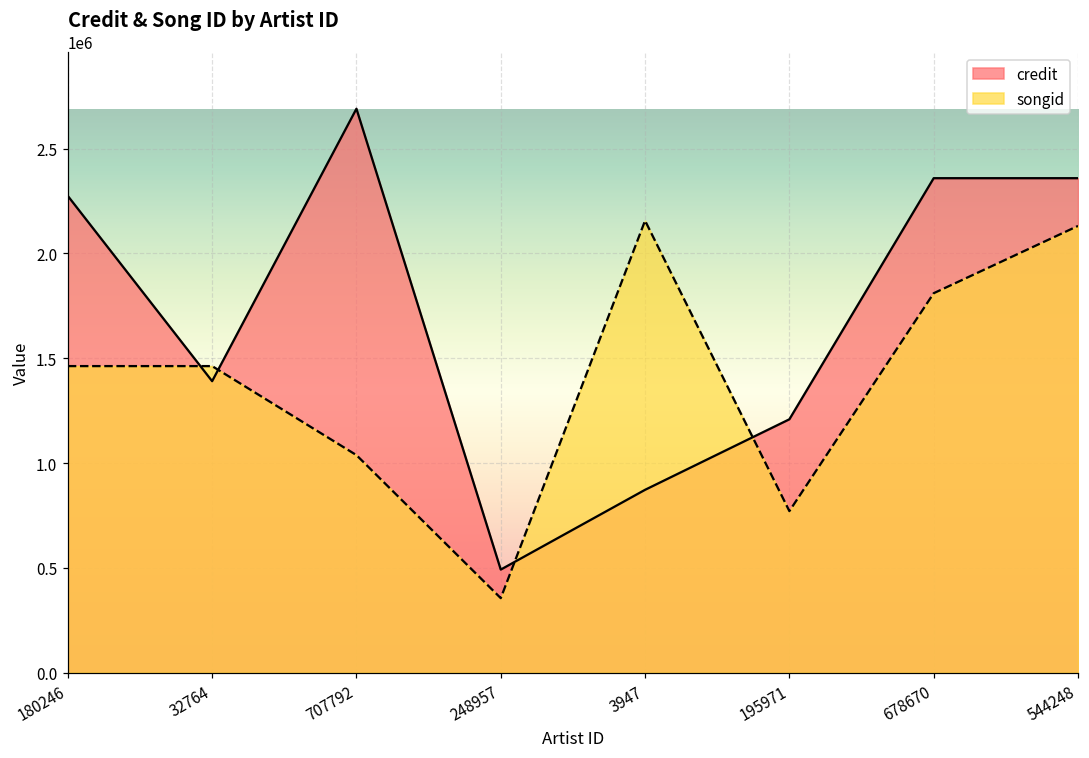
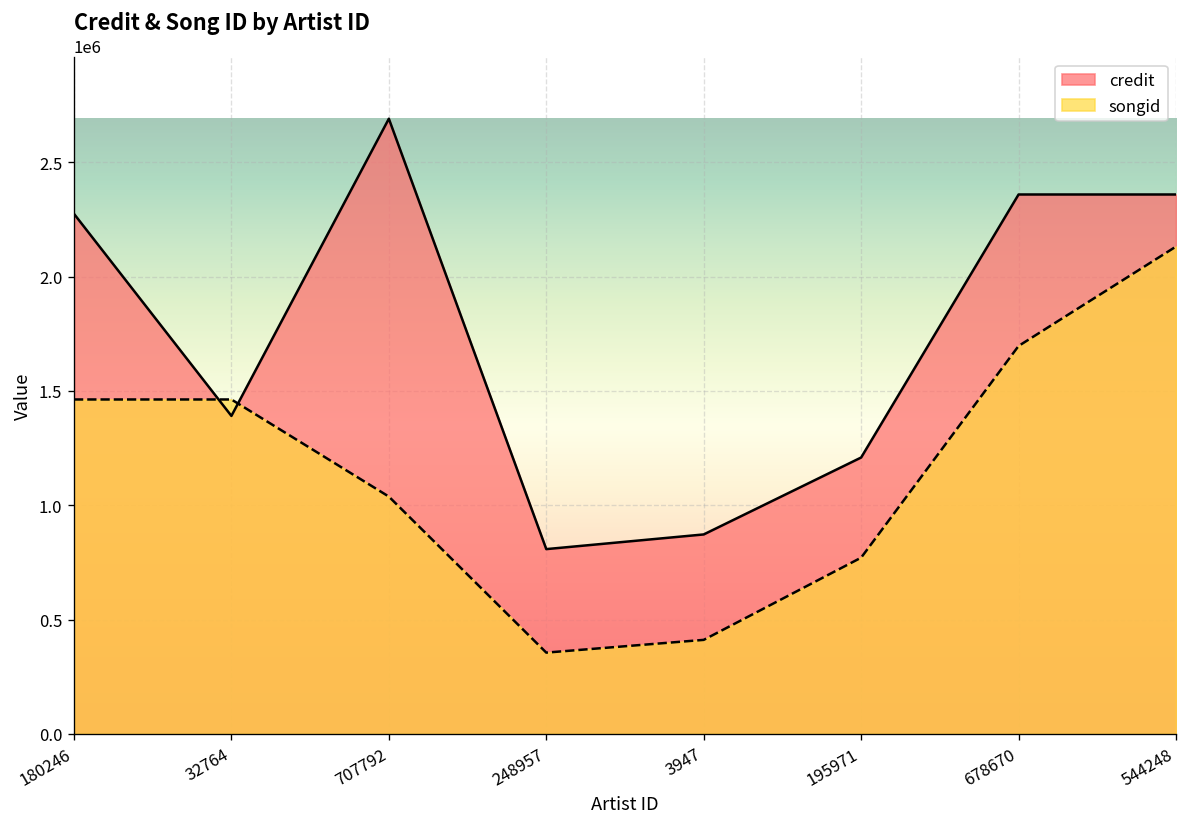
credit, 248957: 490000 -> 810000
songid, 3947: 2160000 -> 410000
songid, 678670: 1810000 -> 1700000
